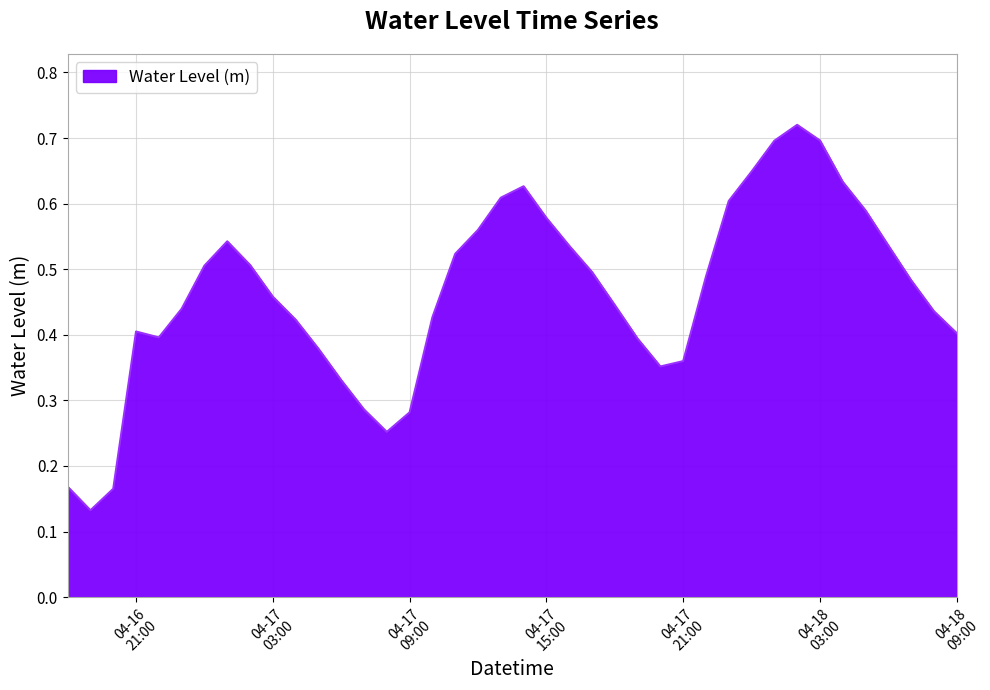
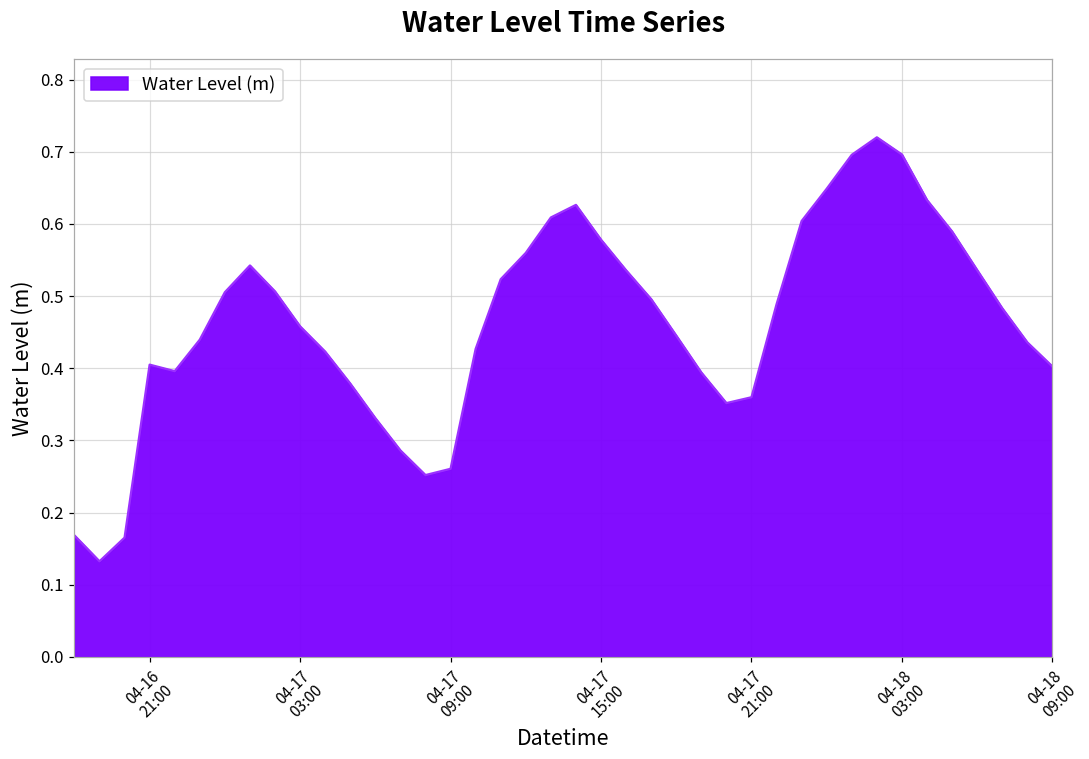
04-17 09:00: 0.28 -> 0.26
